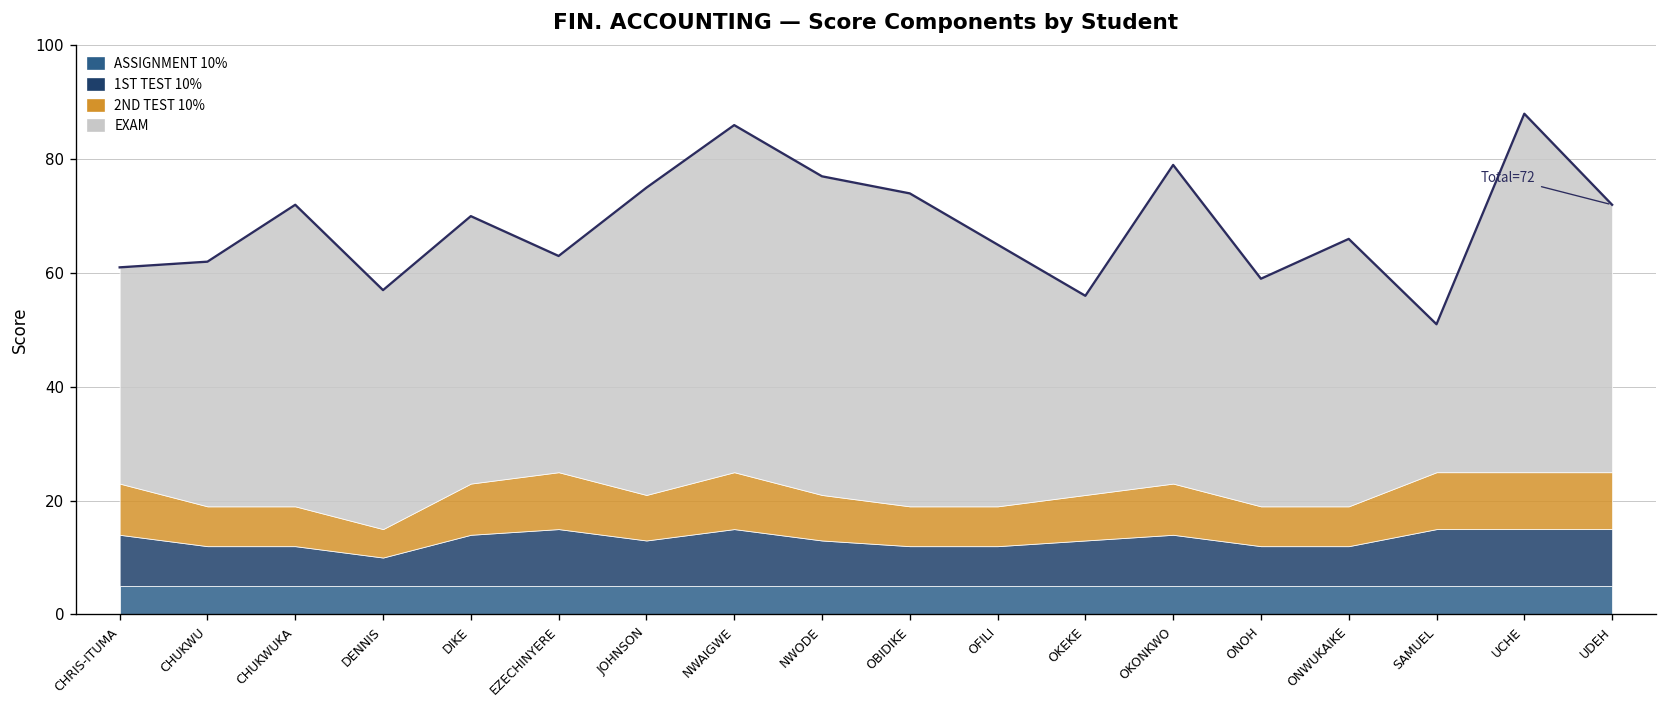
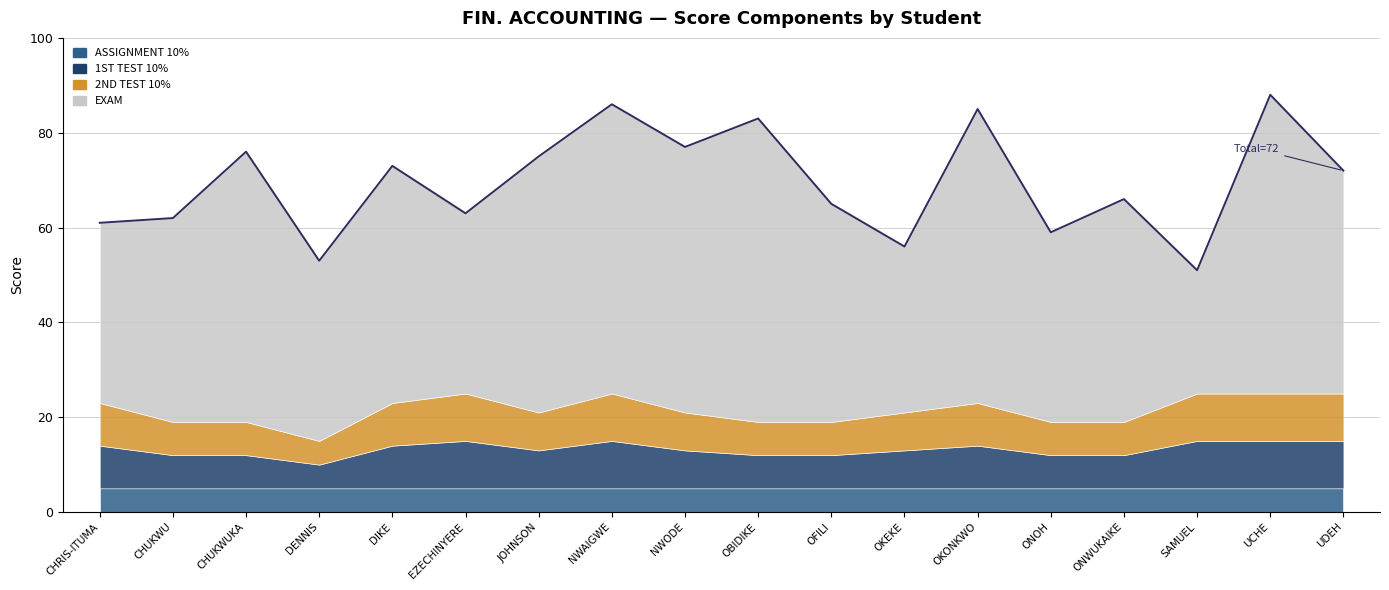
EXAM, CHUKWUKA: 53 -> 57
EXAM, DENNIS: 42 -> 38
EXAM, DIKE: 47 -> 50
EXAM, OBIDIKE: 55 -> 64
EXAM, OKONKWO: 56 -> 62
